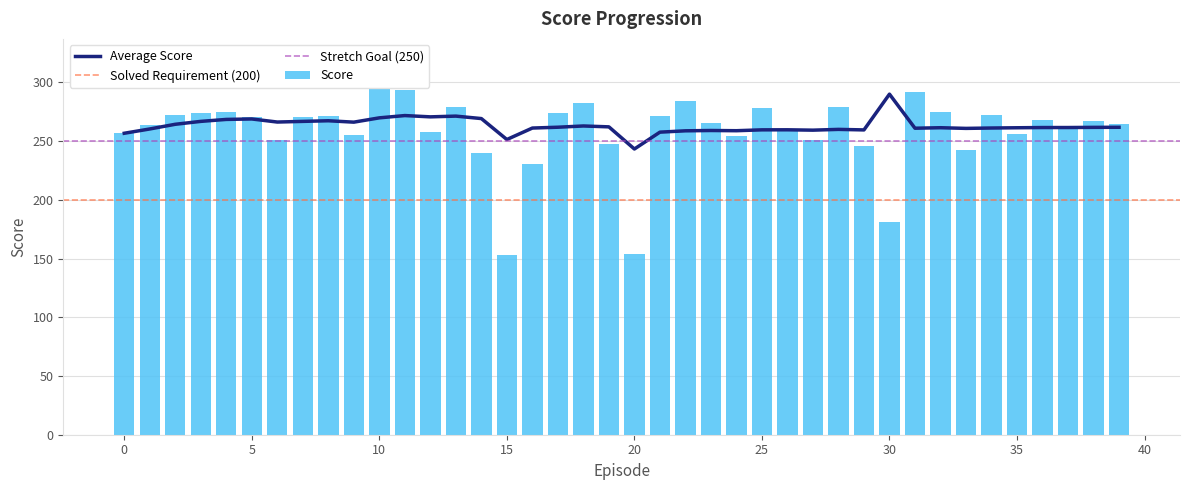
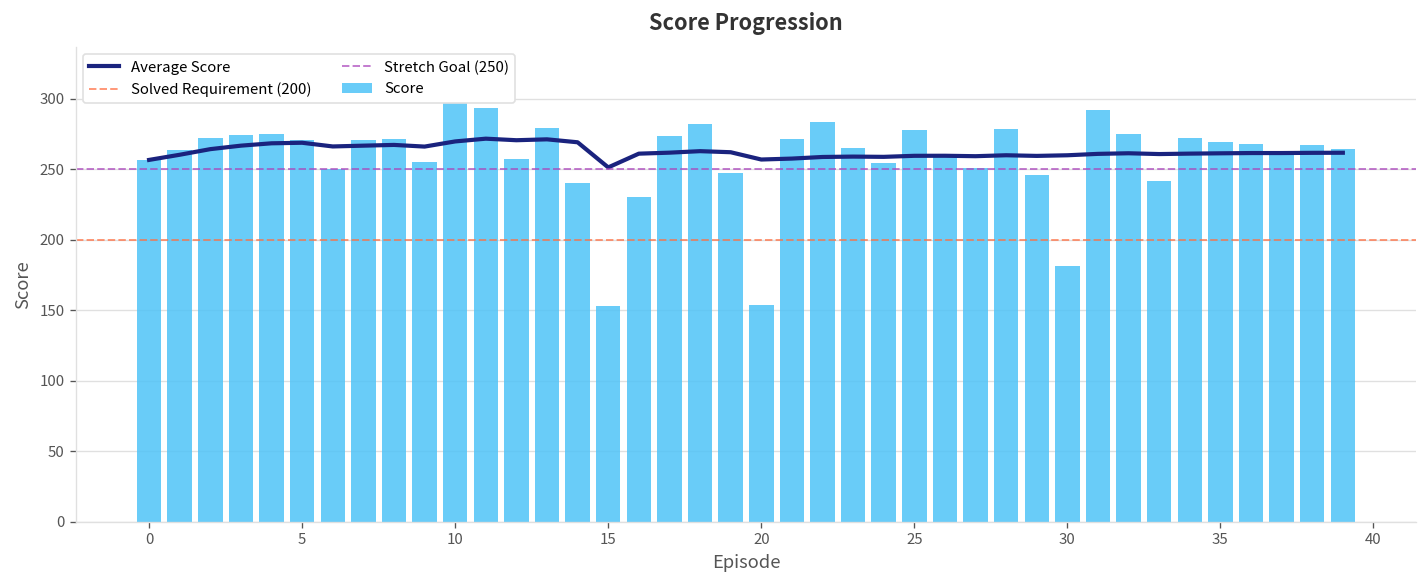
Average Score, 20: 243 -> 257
Average Score, 30: 290 -> 260
Score, 35: 256 -> 269
